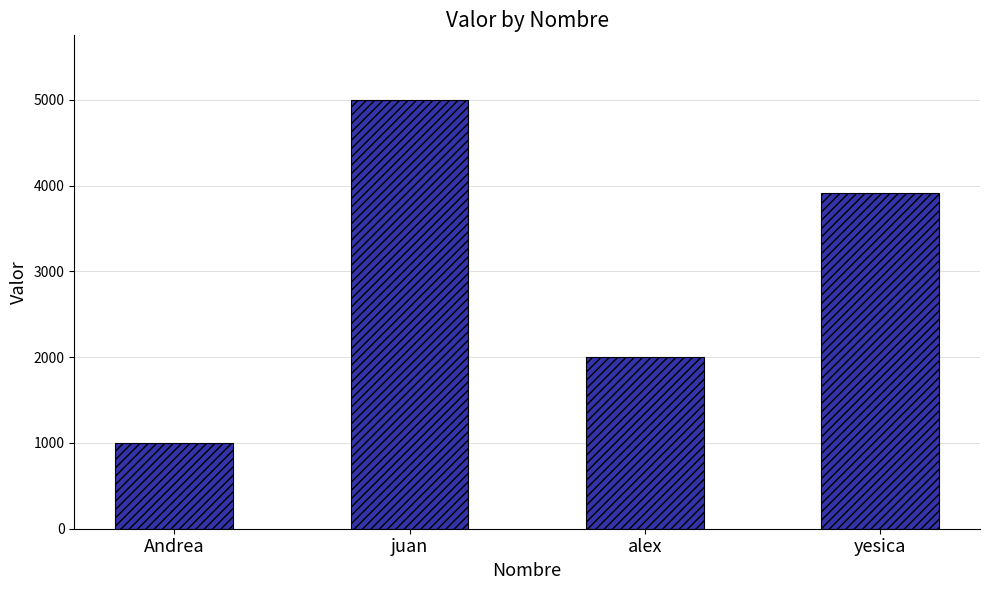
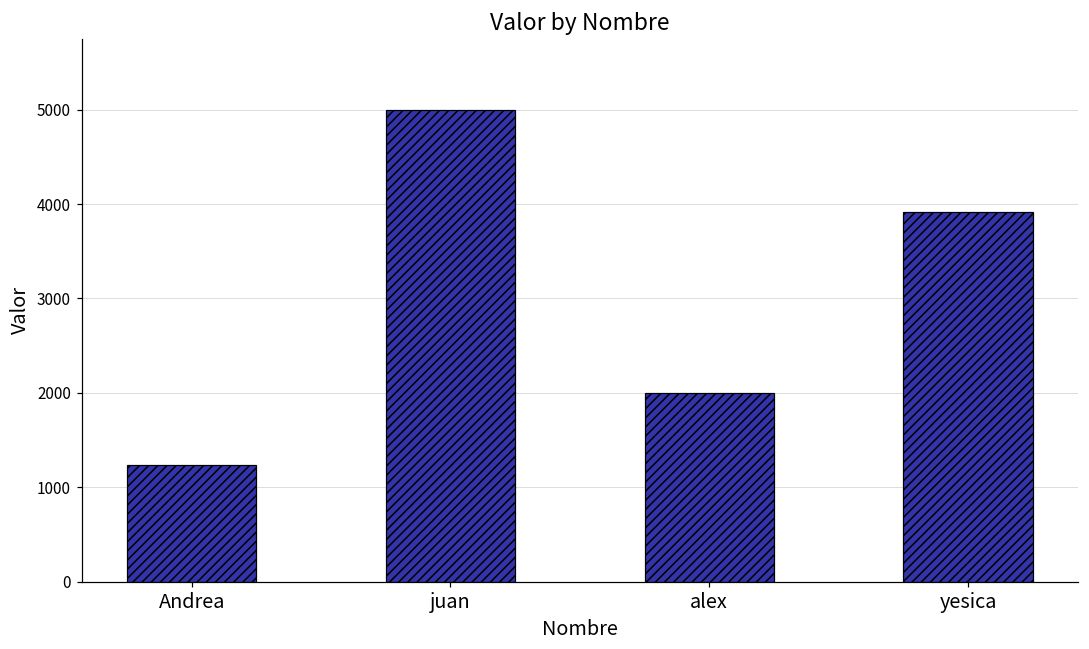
Andrea: 1000 -> 1200
